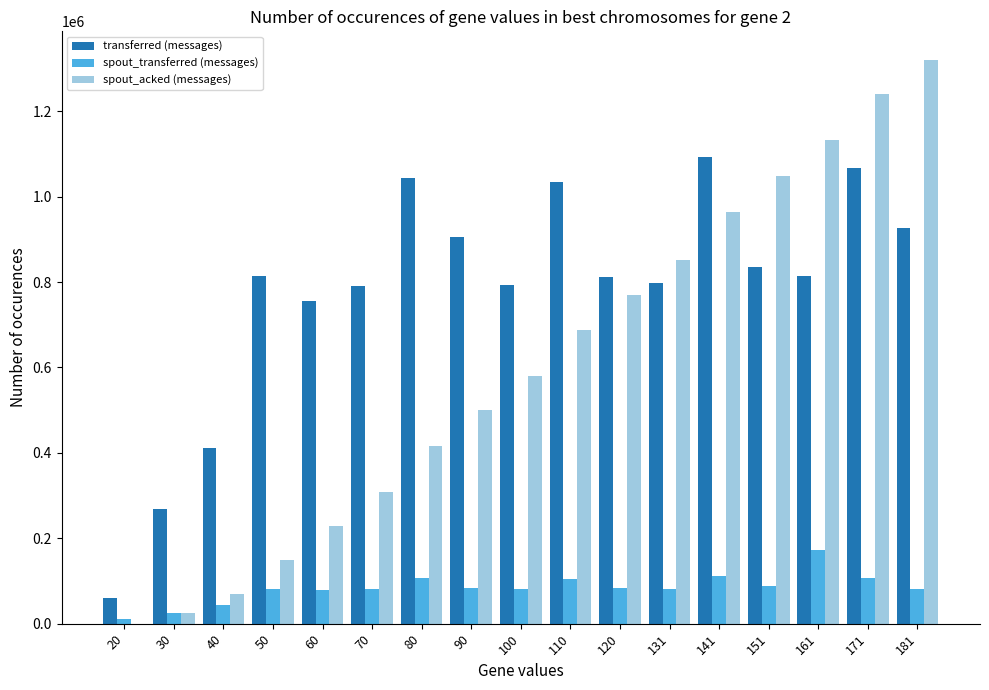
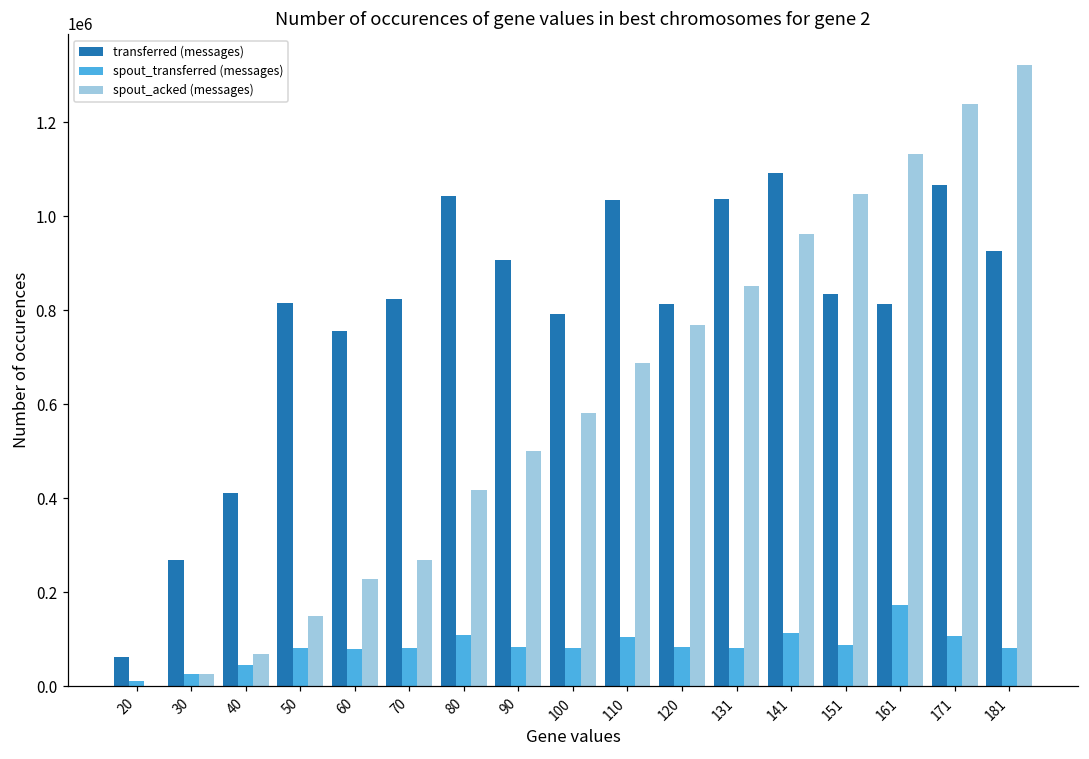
transferred (messages), 70: 790000 -> 820000
spout_acked (messages), 70: 310000 -> 270000
transferred (messages), 131: 800000 -> 1040000
